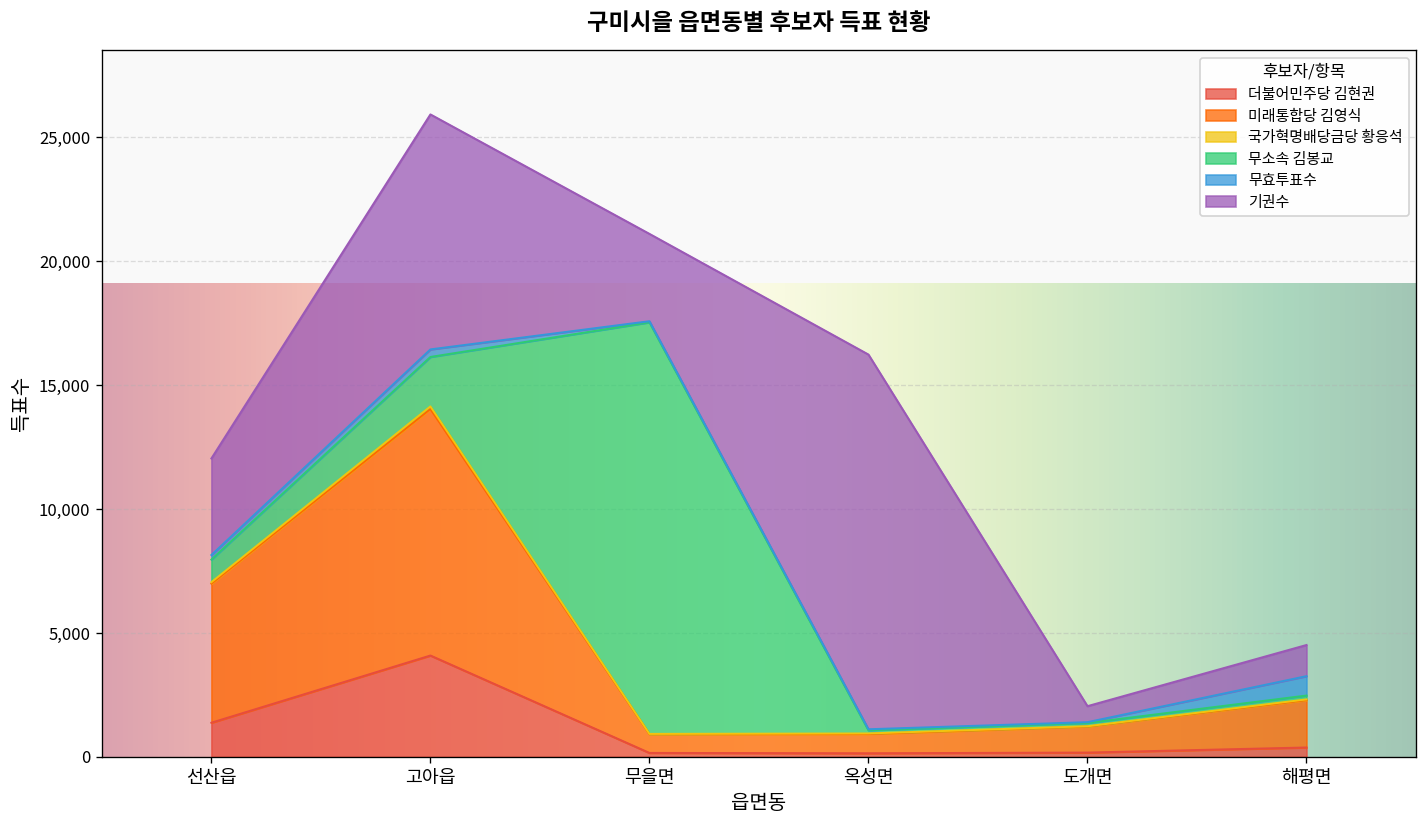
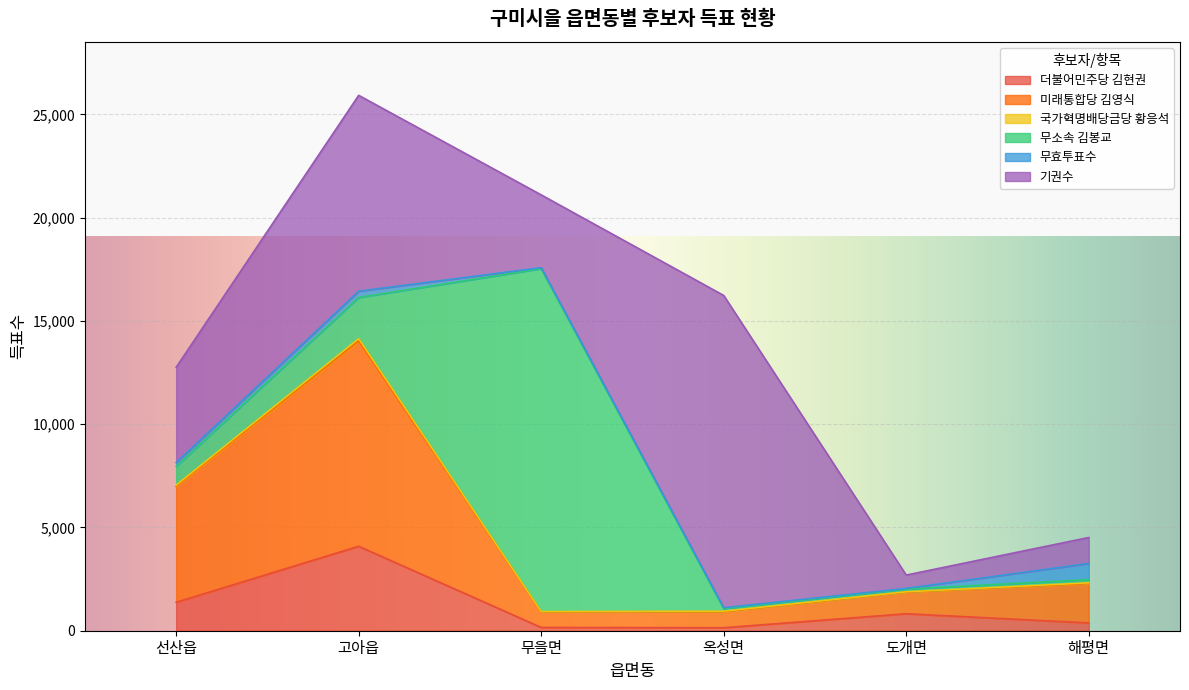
기권수, 선산읍: 3,900 -> 4,600
더불어민주당 김현권, 도개면: 200 -> 800
